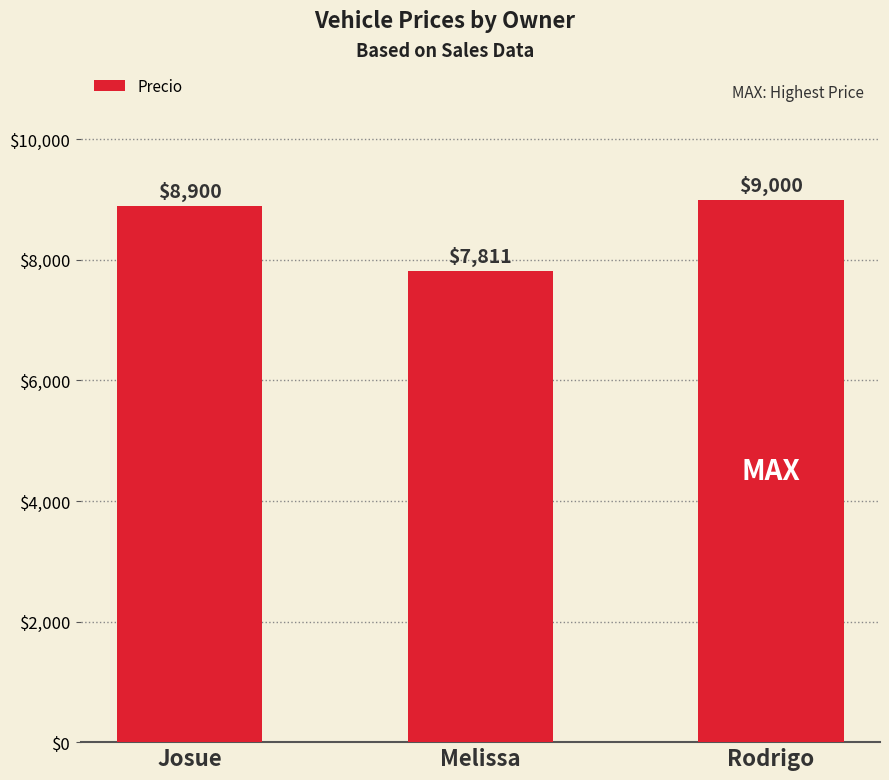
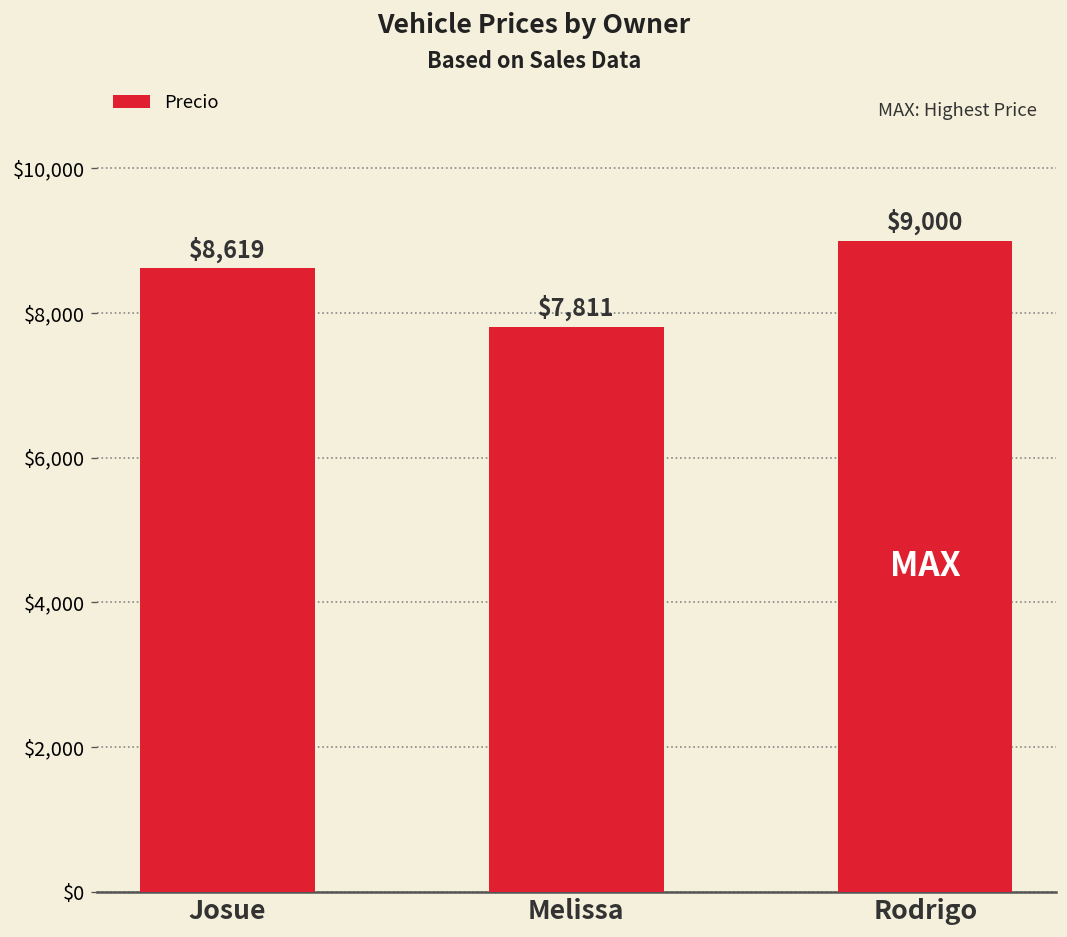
Josue: $8,900 -> $8,619
